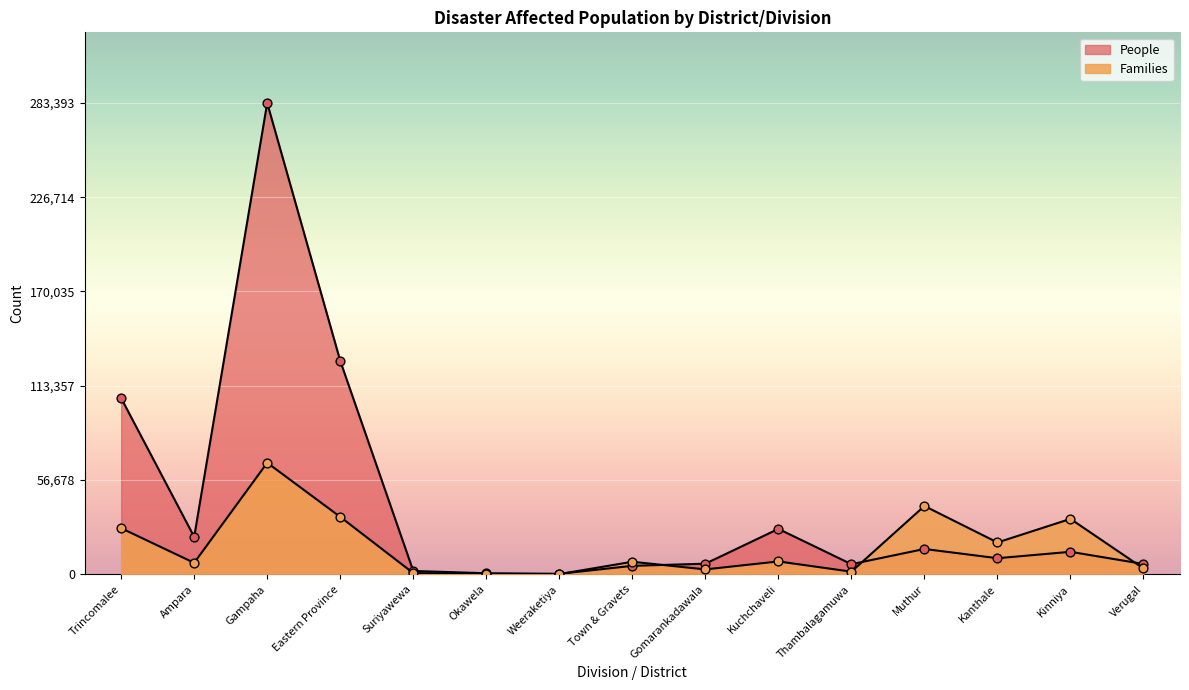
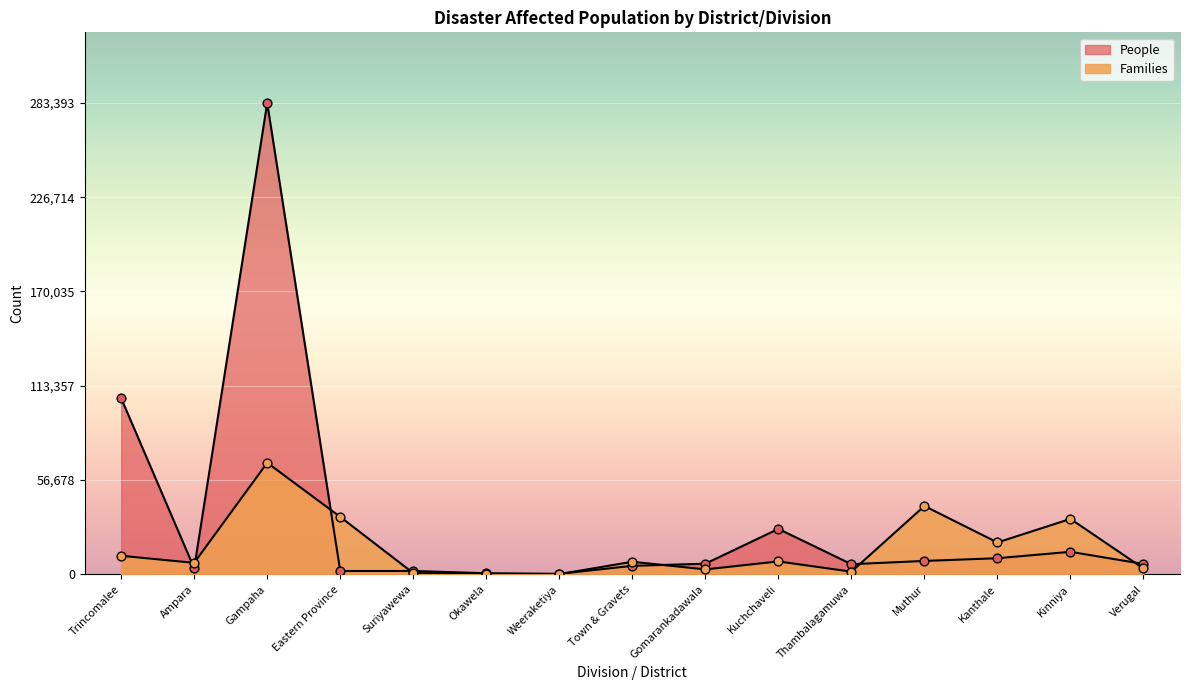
Families, Trincomalee: 28,000 -> 11,000
People, Ampara: 22,000 -> 4,000
People, Eastern Province: 128,000 -> 2,000
People, Muthur: 15,000 -> 8,000
